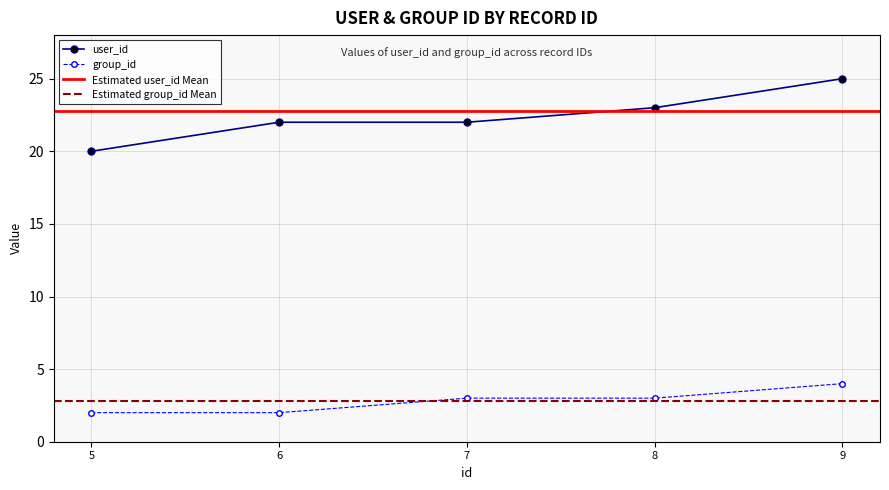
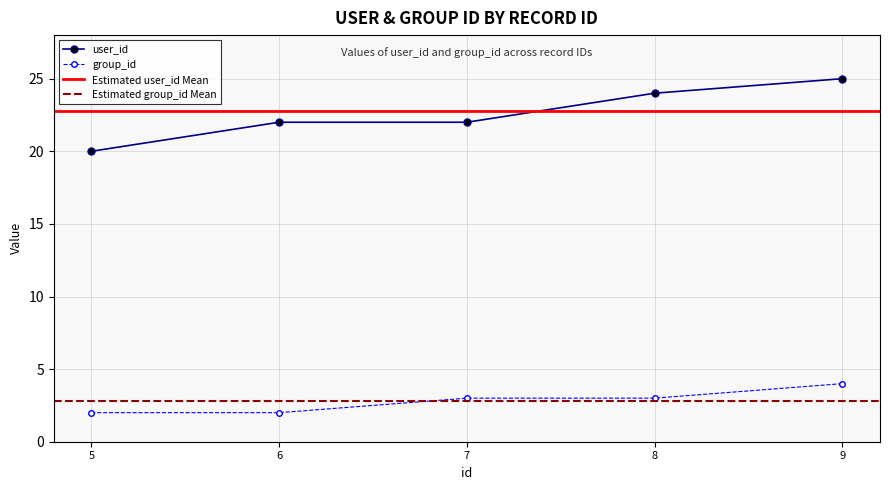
user_id, 8: 23 -> 24
